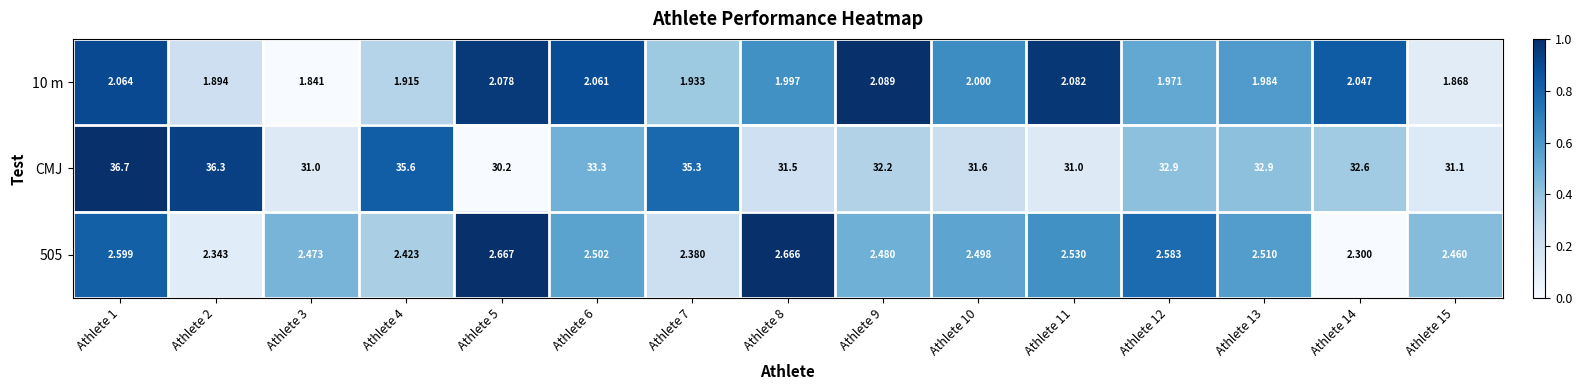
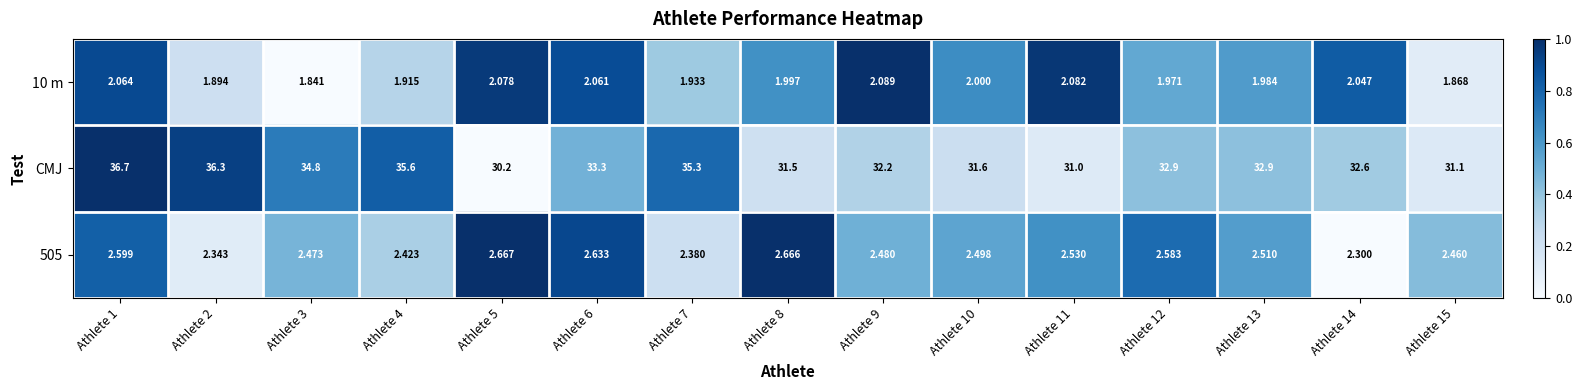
CMJ, Athlete 3: 31.0 -> 34.8
505, Athlete 6: 2.502 -> 2.633
